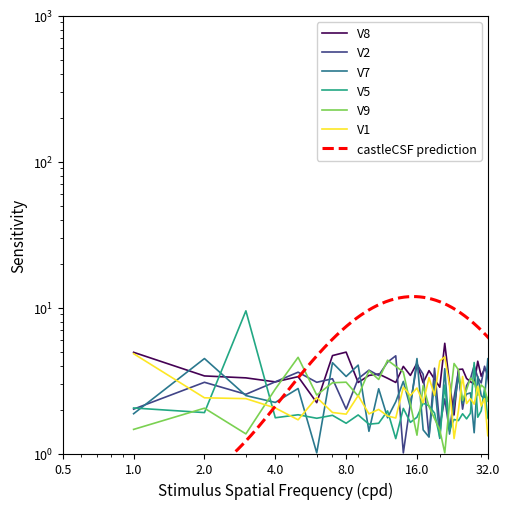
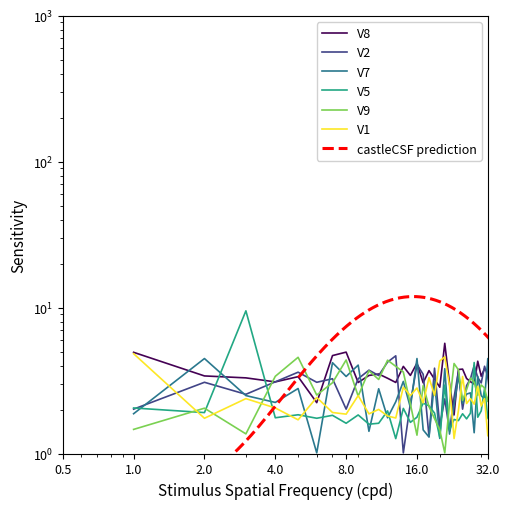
V1, 2.0: 2.4 -> 1.7
V9, 4.0: 2.8 -> 3.4
V9, 8.0: 3.1 -> 4.4
